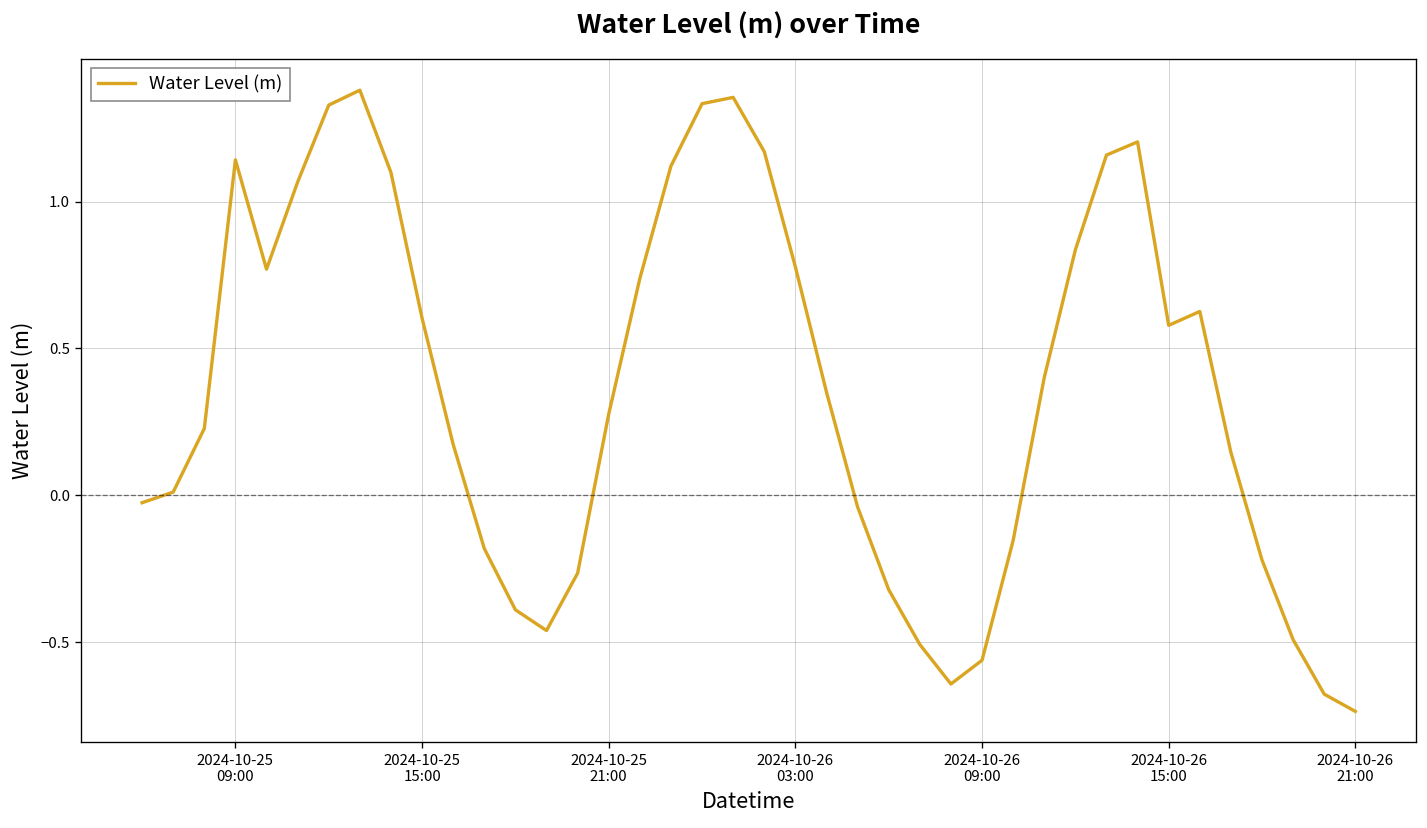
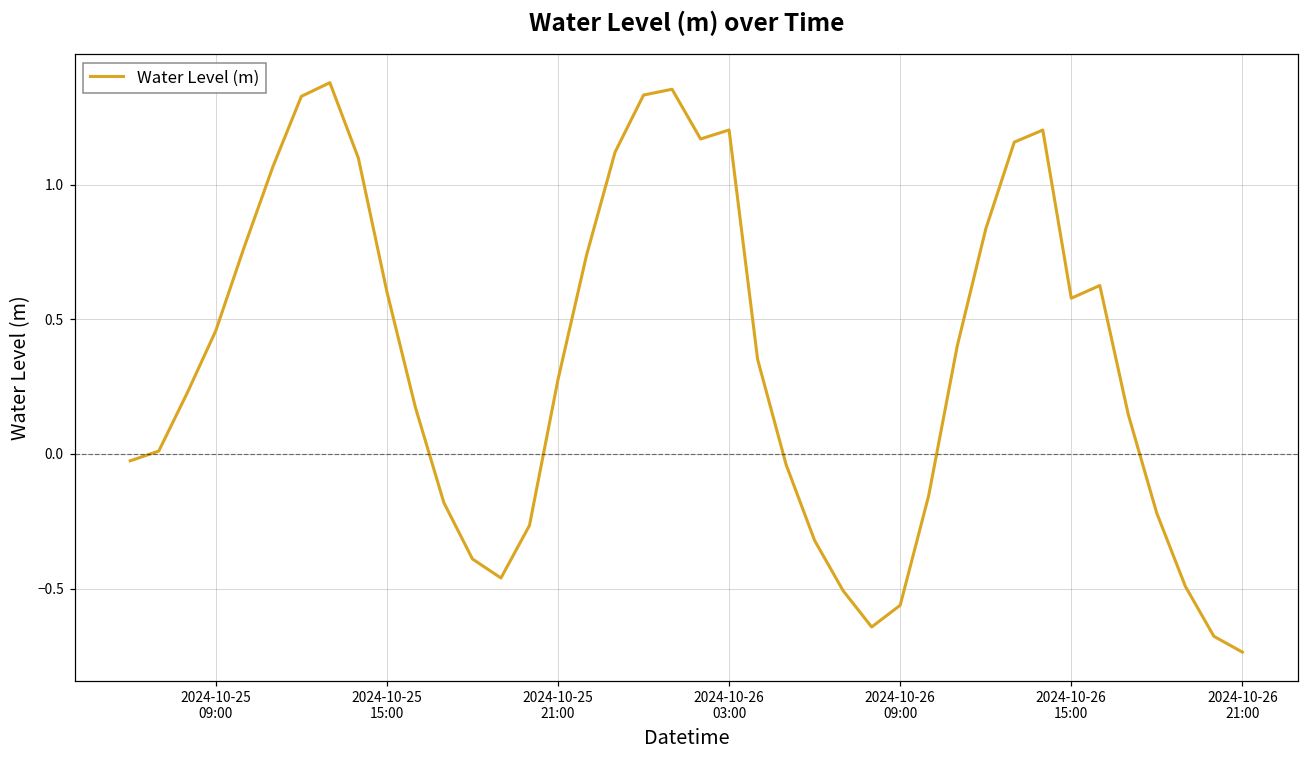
2024-10-25 09:00: 1.14 -> 0.46
2024-10-26 03:00: 0.78 -> 1.20
